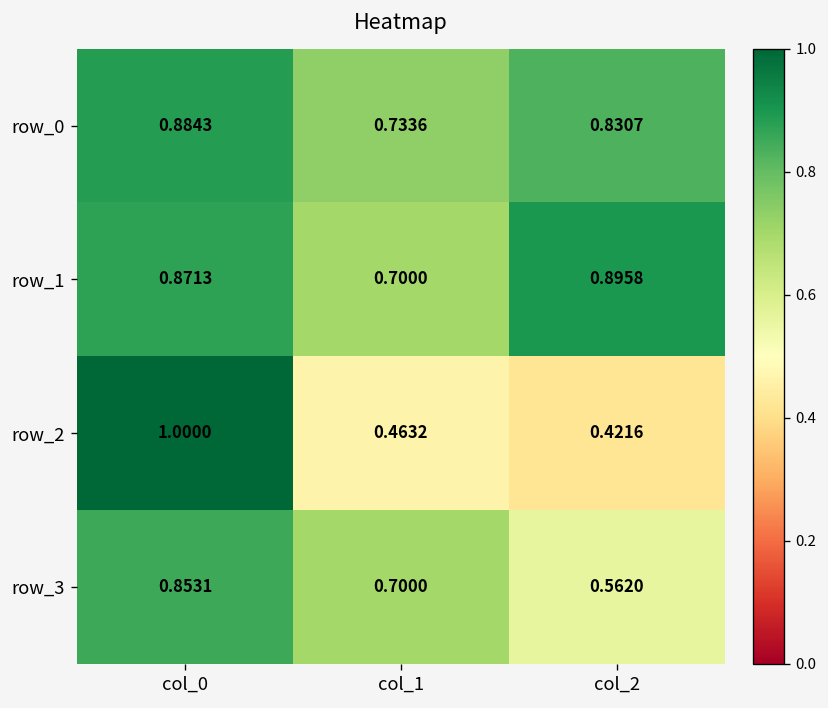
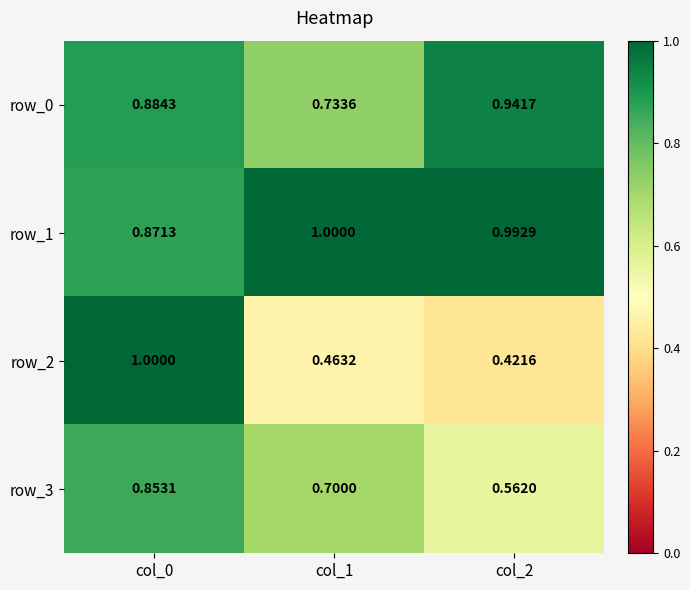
row_0, col_2: 0.8307 -> 0.9417
row_1, col_1: 0.7000 -> 1.0000
row_1, col_2: 0.8958 -> 0.9929
